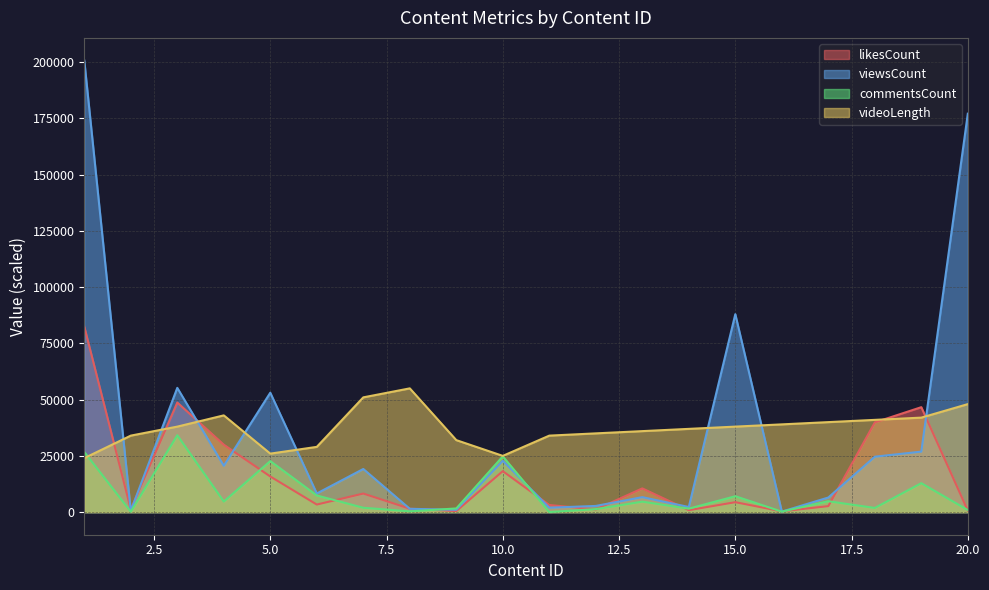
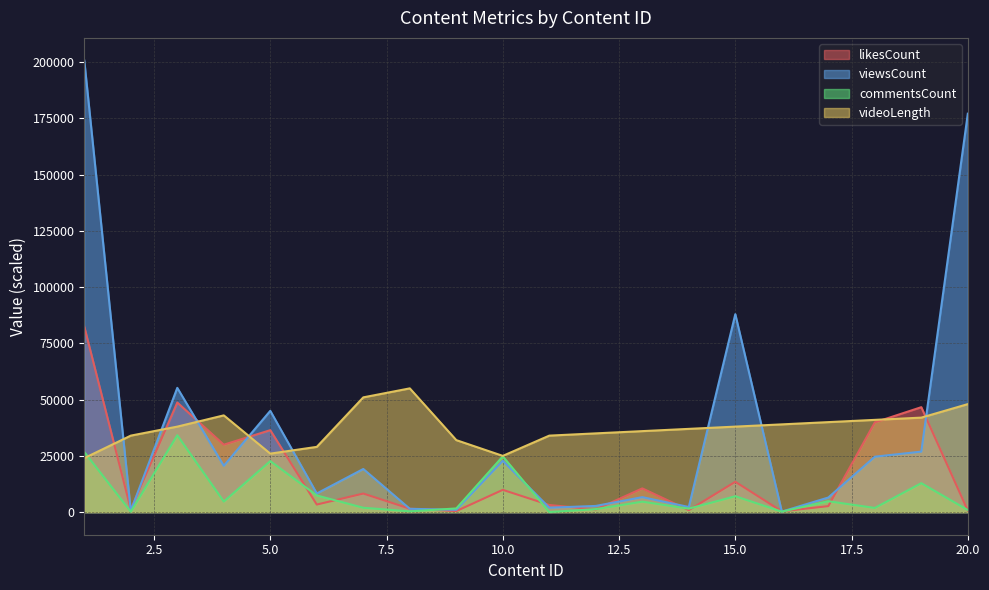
likesCount, 5.0: 16000 -> 36000
viewsCount, 5.0: 53000 -> 45000
likesCount, 10.0: 18000 -> 10000
likesCount, 15.0: 4000 -> 13000
